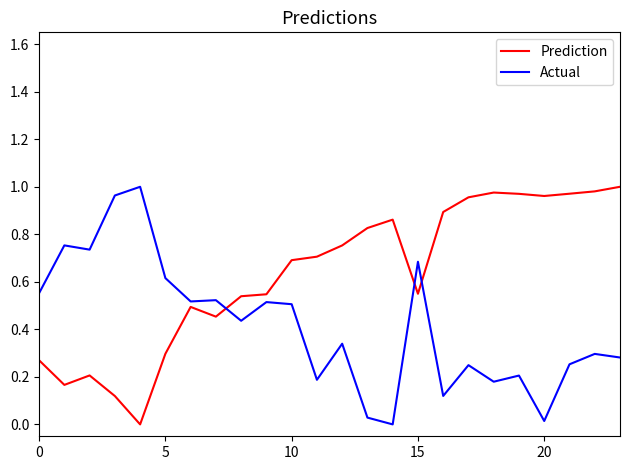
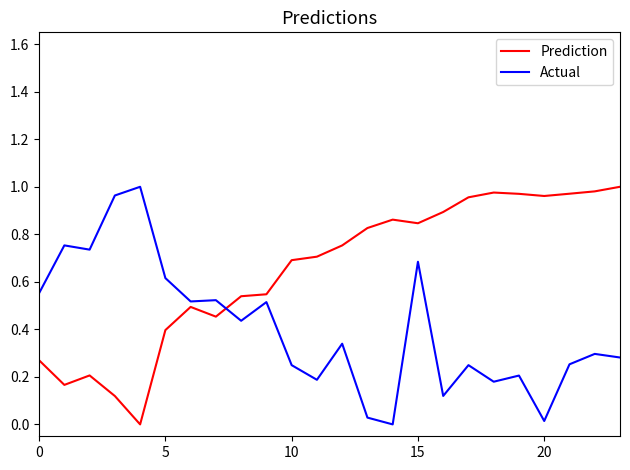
Prediction, 5: 0.30 -> 0.40
Actual, 10: 0.51 -> 0.25
Prediction, 15: 0.55 -> 0.85
